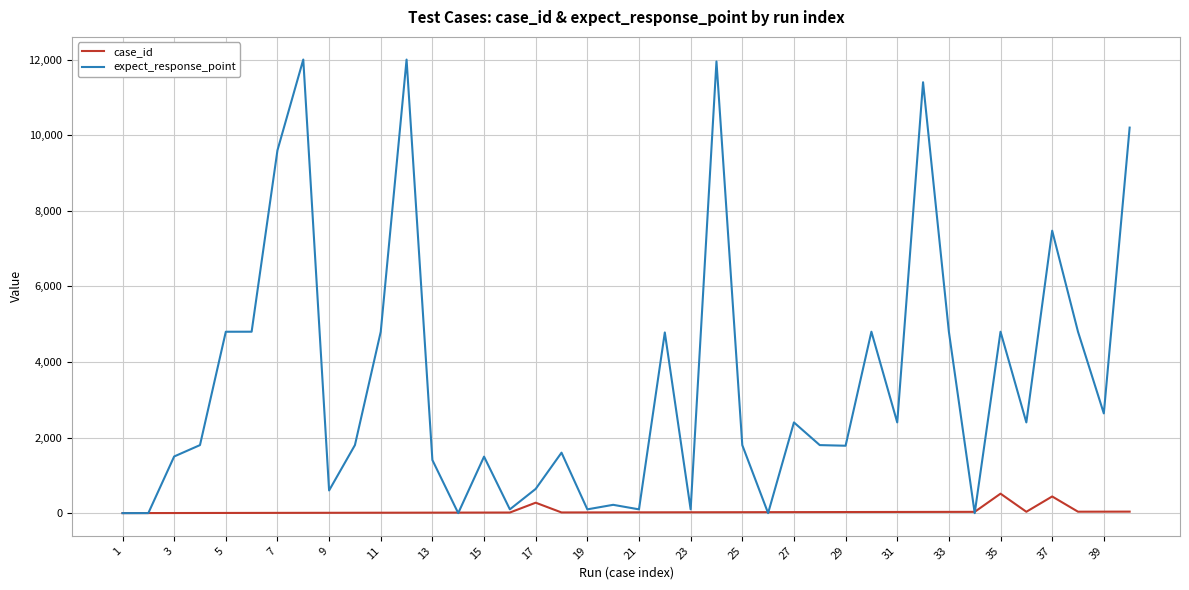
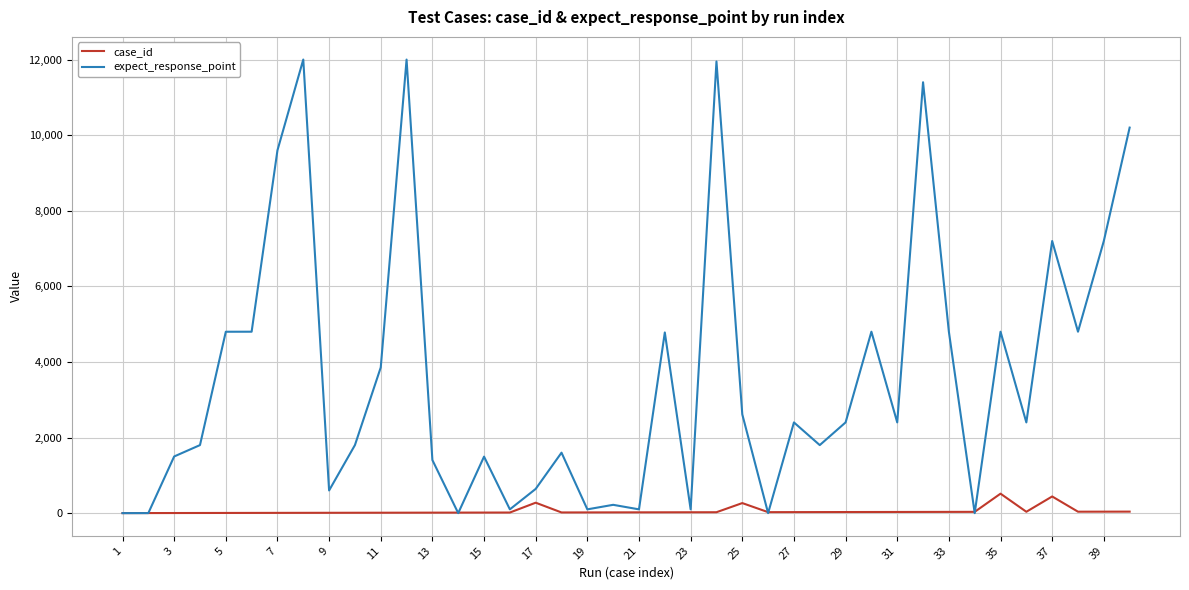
expect_response_point, 11: 4,800 -> 3,900
case_id, 25: 0 -> 300
expect_response_point, 25: 1,800 -> 2,600
expect_response_point, 29: 1,800 -> 2,400
expect_response_point, 37: 7,500 -> 7,200
expect_response_point, 39: 2,600 -> 7,200
